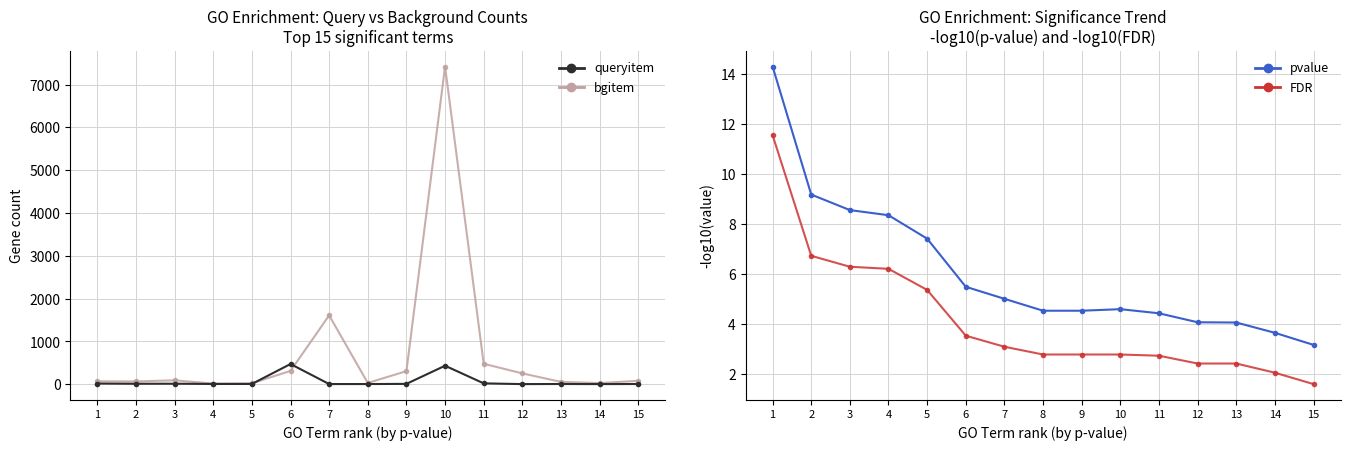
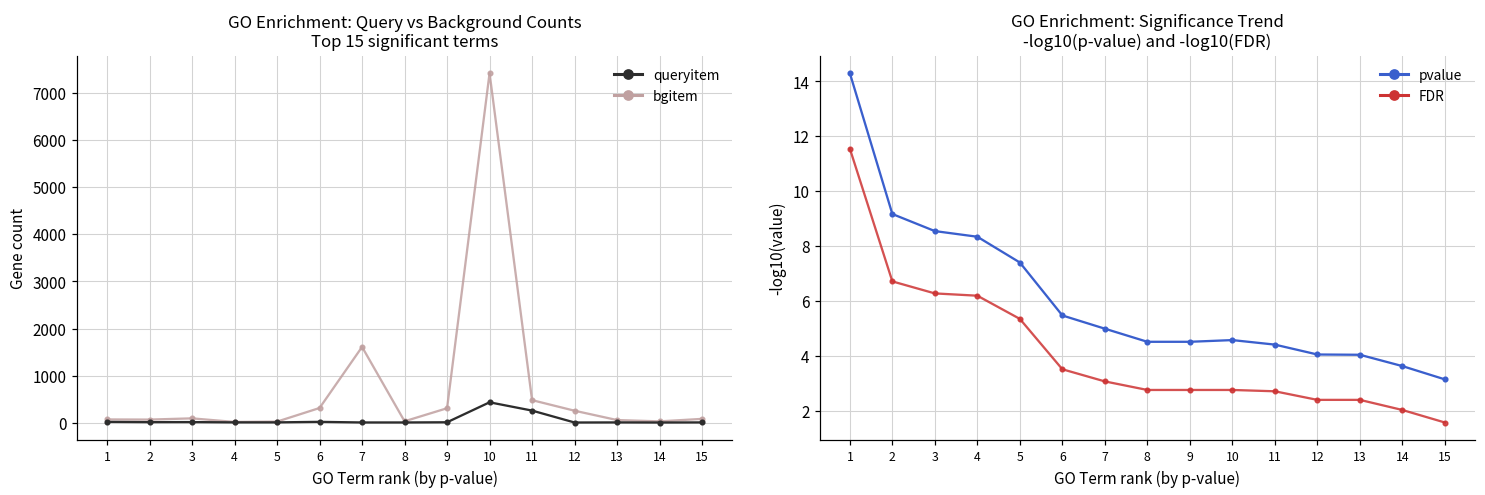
GO Enrichment: Query vs Background Counts Top 15 significant terms, queryitem, 6: 500 -> 0
GO Enrichment: Query vs Background Counts Top 15 significant terms, queryitem, 11: 0 -> 300
